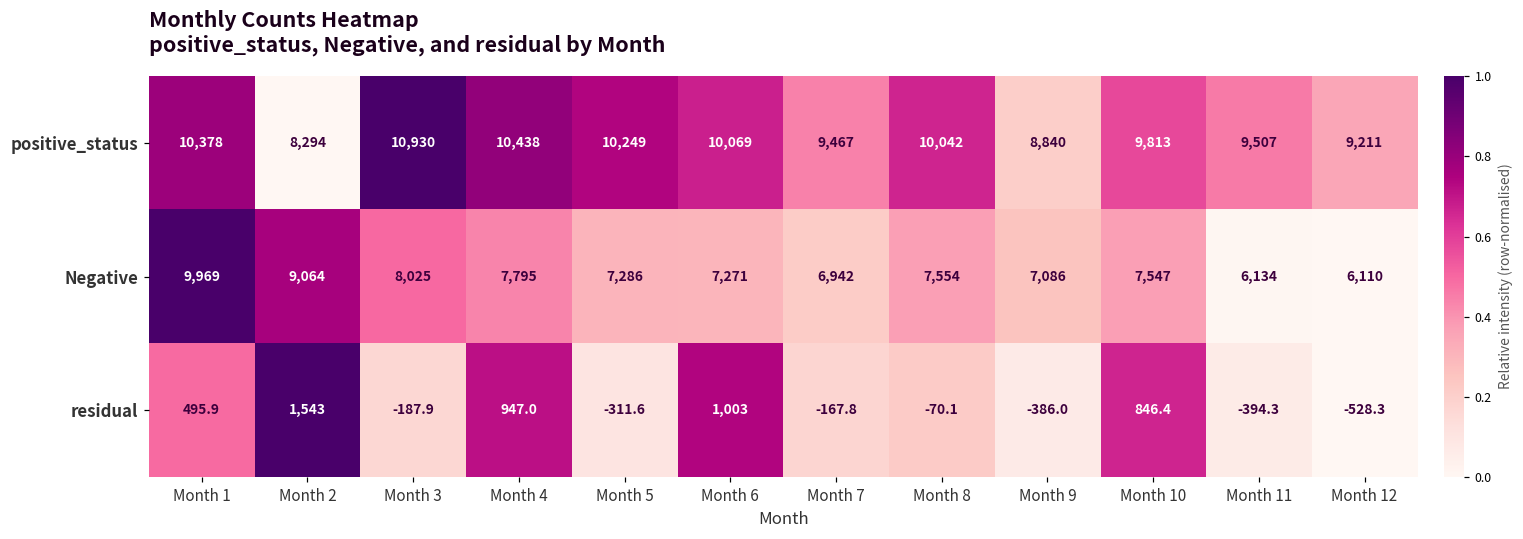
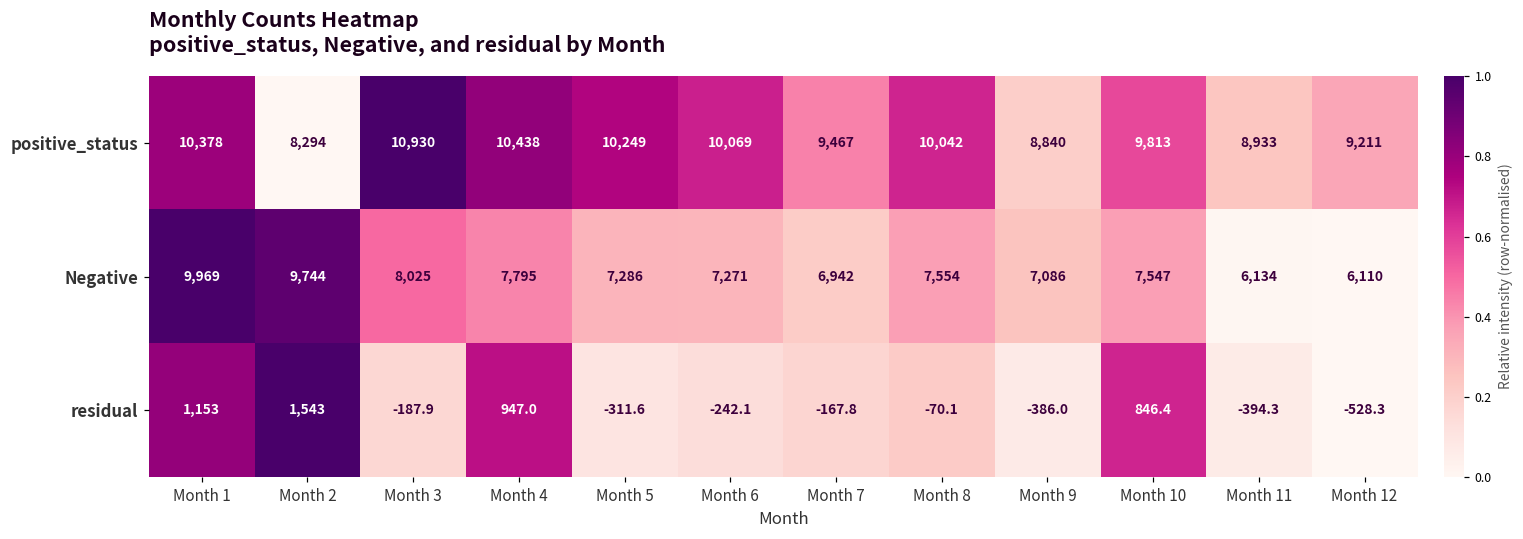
positive_status, Month 11: 9,507 -> 8,933
Negative, Month 2: 9,064 -> 9,744
residual, Month 1: 495.9 -> 1,153
residual, Month 6: 1,003 -> -242.1
